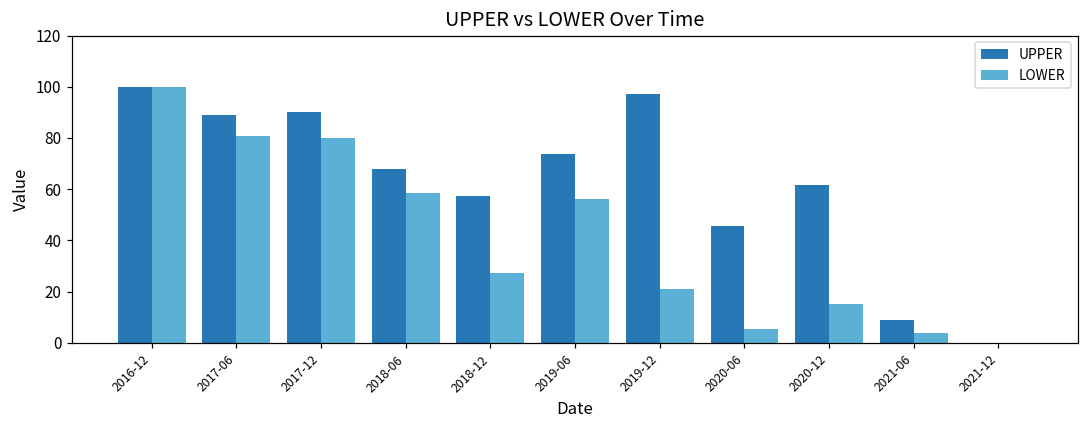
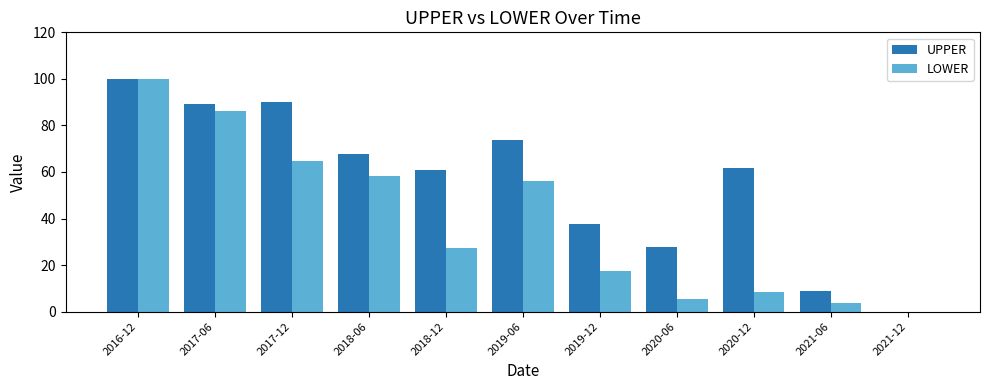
LOWER, 2017-06: 81 -> 86
LOWER, 2017-12: 80 -> 65
UPPER, 2018-12: 57 -> 61
UPPER, 2019-12: 97 -> 38
LOWER, 2019-12: 21 -> 17
UPPER, 2020-06: 45 -> 28
LOWER, 2020-12: 15 -> 9
